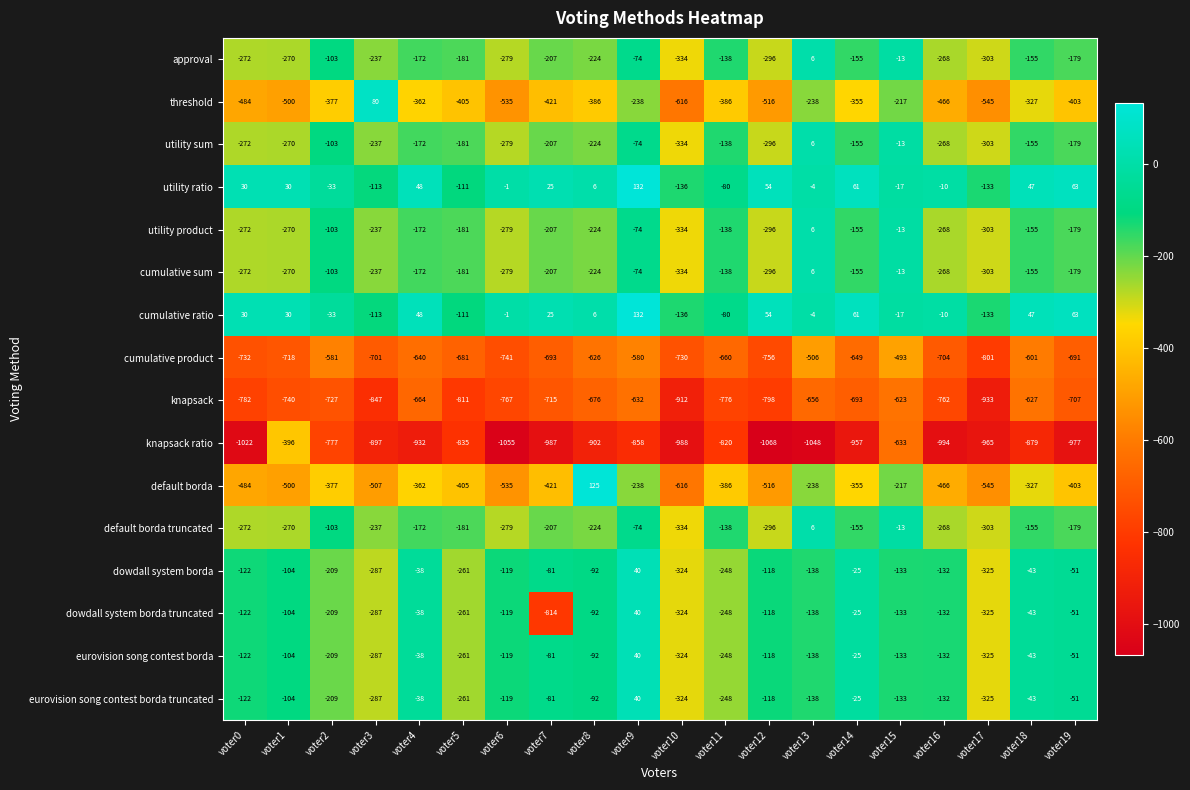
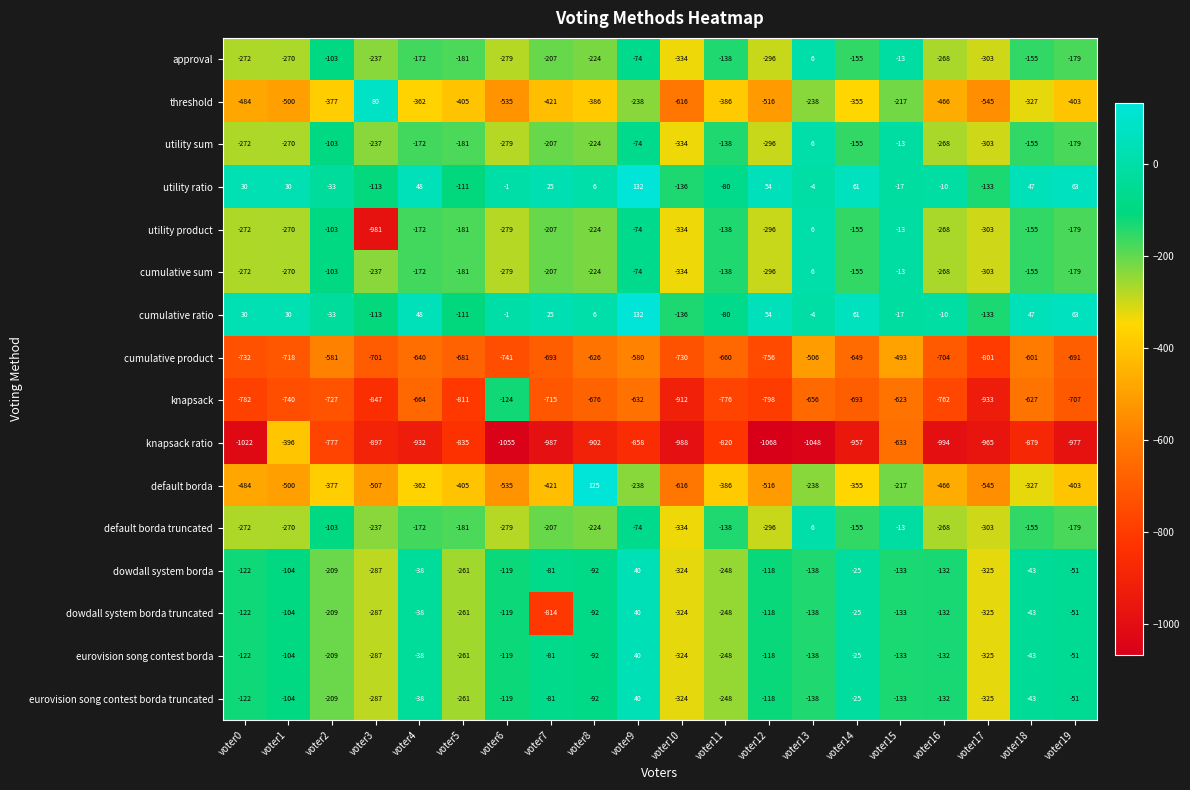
utility product, voter3: -237 -> -981
knapsack, voter6: -767 -> -124
